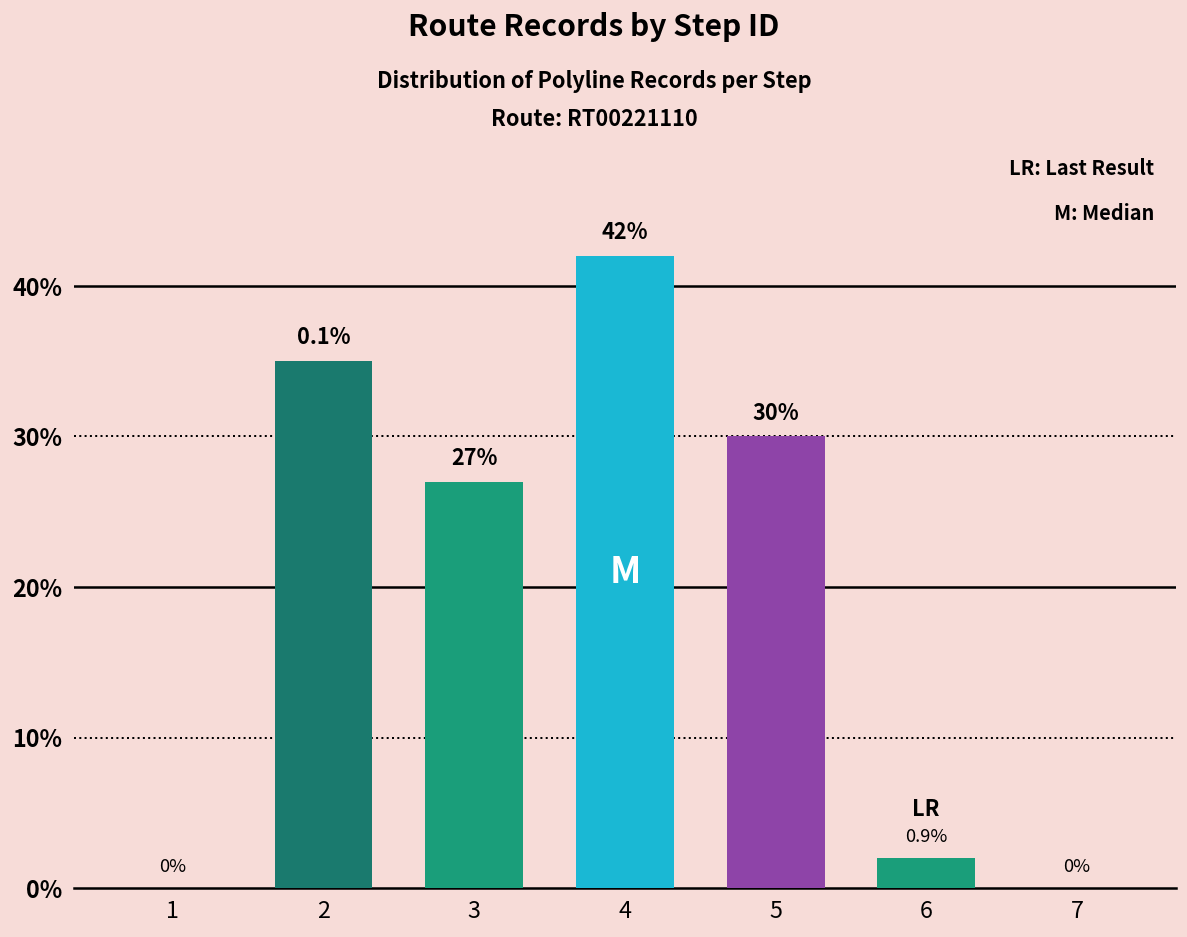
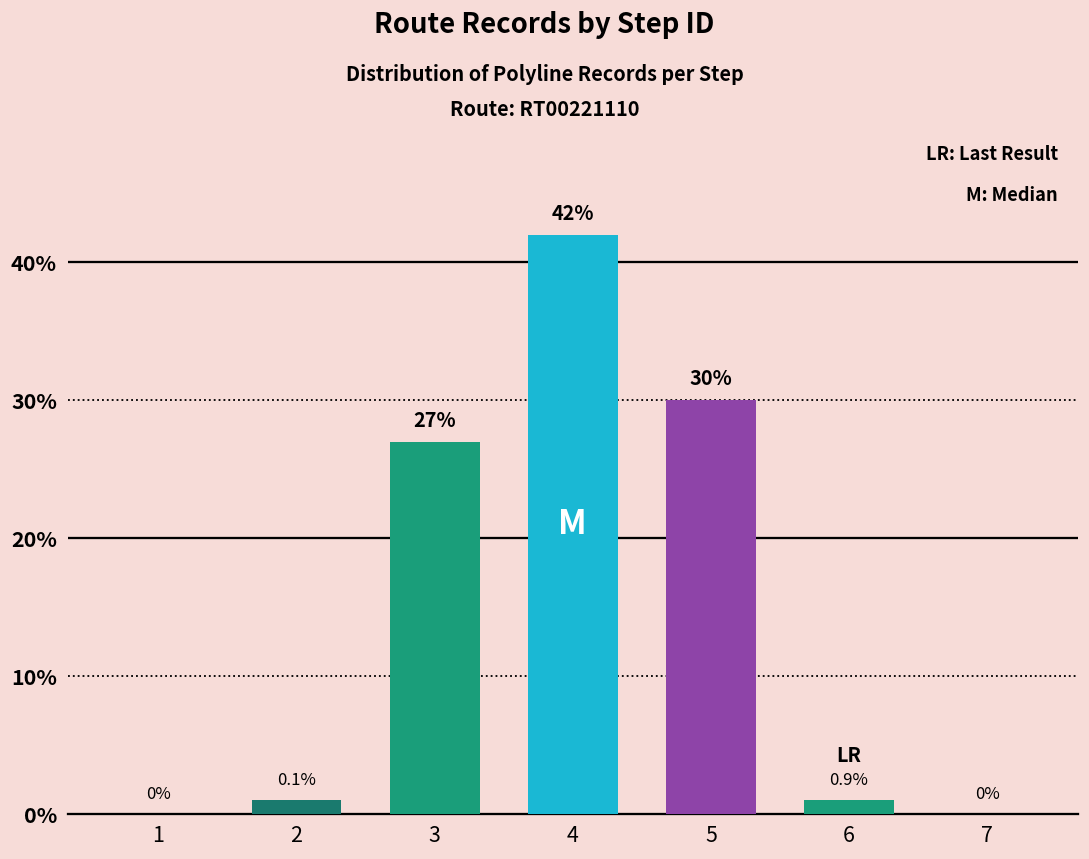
2: 35% -> 1%
6: 2% -> 1%
